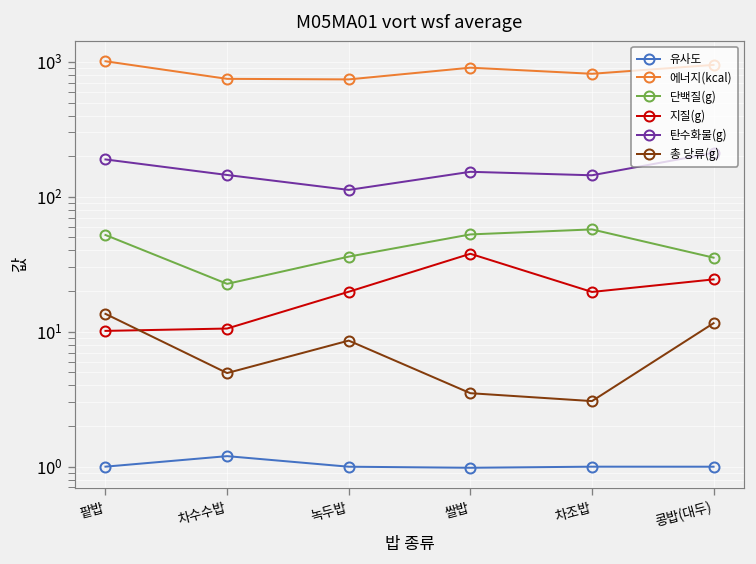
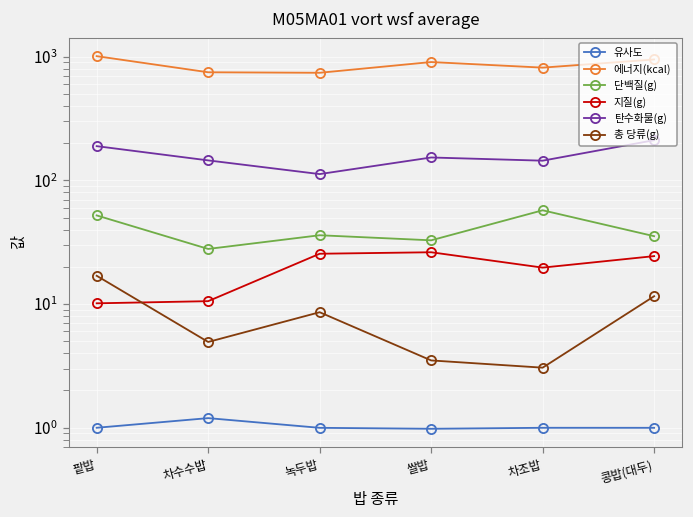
총 당류(g), 팥밥: 14 -> 17
단백질(g), 차수수밥: 23 -> 28
지질(g), 녹두밥: 20 -> 26
단백질(g), 쌀밥: 50 -> 33
지질(g), 쌀밥: 38 -> 26
